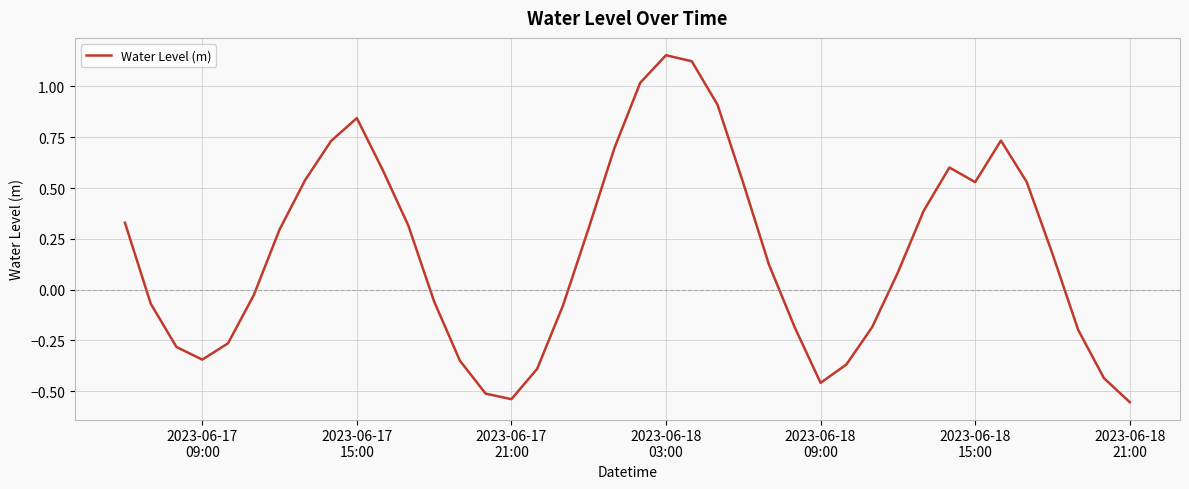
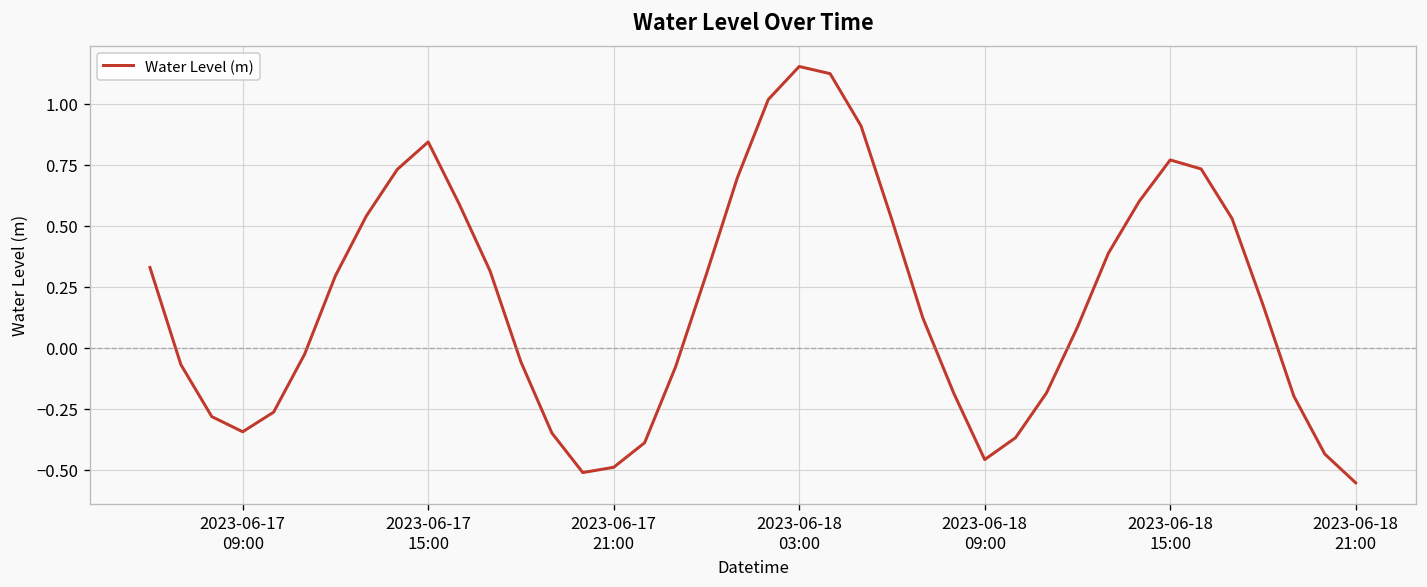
2023-06-17 21:00: -0.54 -> -0.49
2023-06-18 15:00: 0.53 -> 0.77
